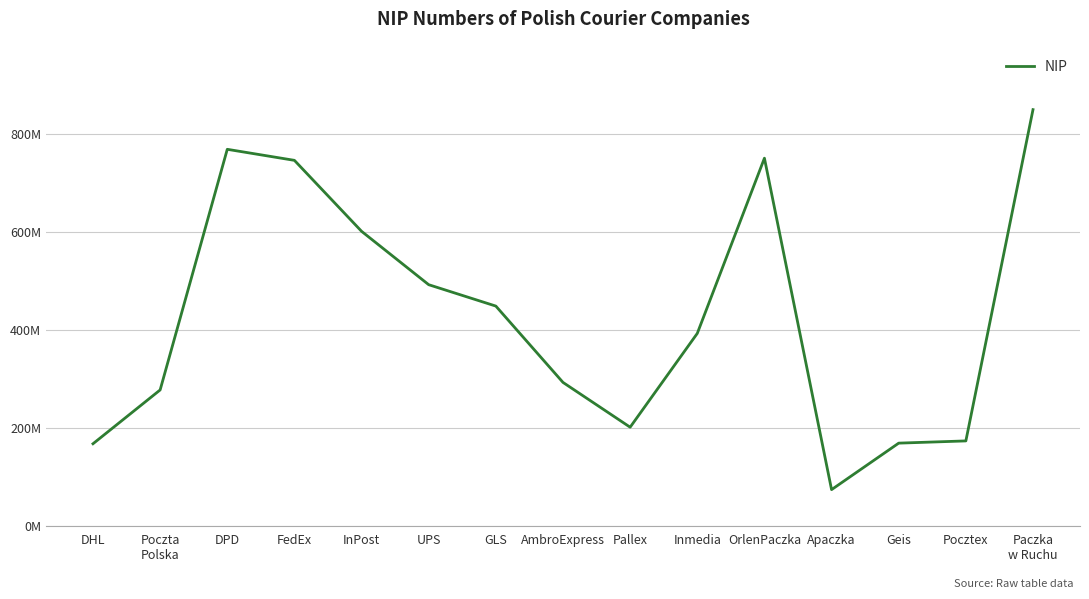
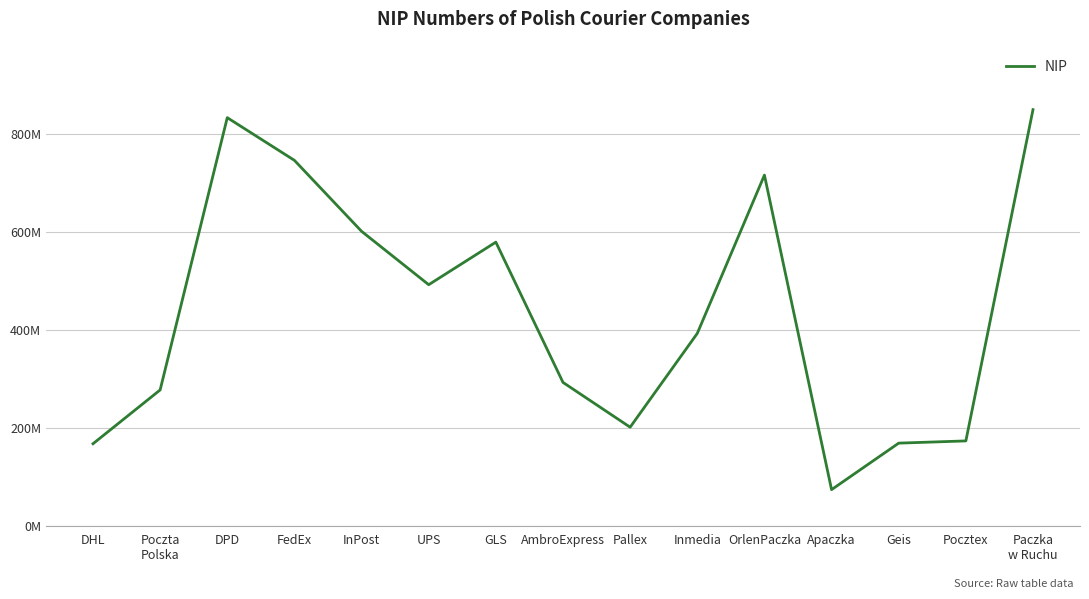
DPD: 770000000 -> 830000000
GLS: 450000000 -> 580000000
OrlenPaczka: 750000000 -> 720000000
